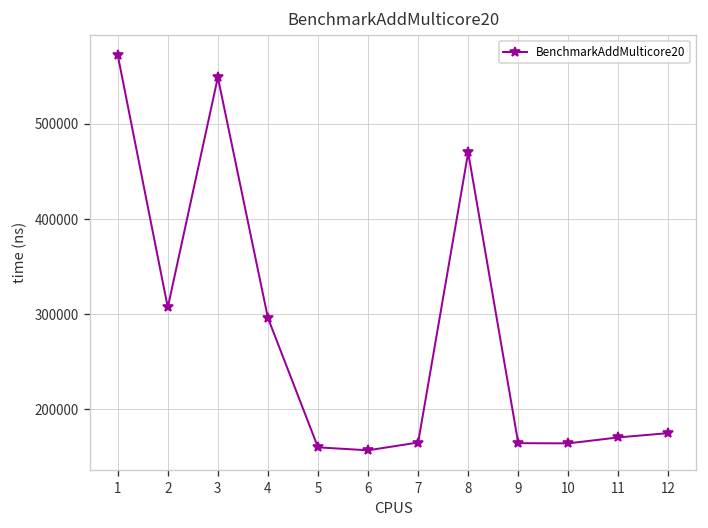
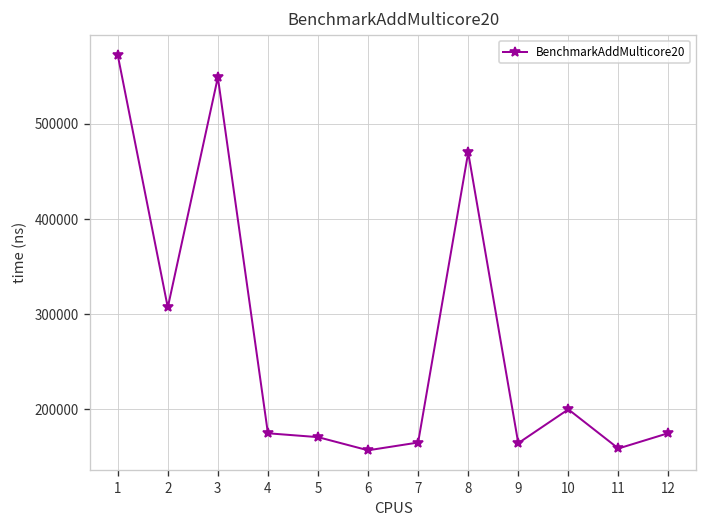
4: 300000 -> 170000
5: 160000 -> 170000
10: 160000 -> 200000
11: 170000 -> 160000
